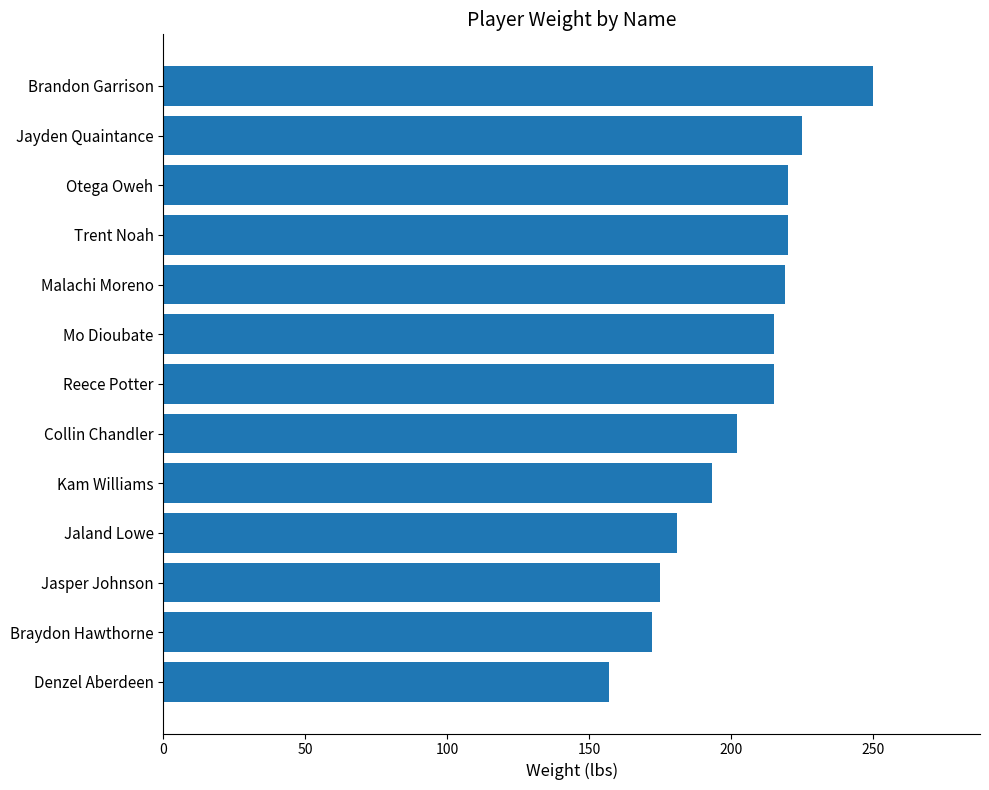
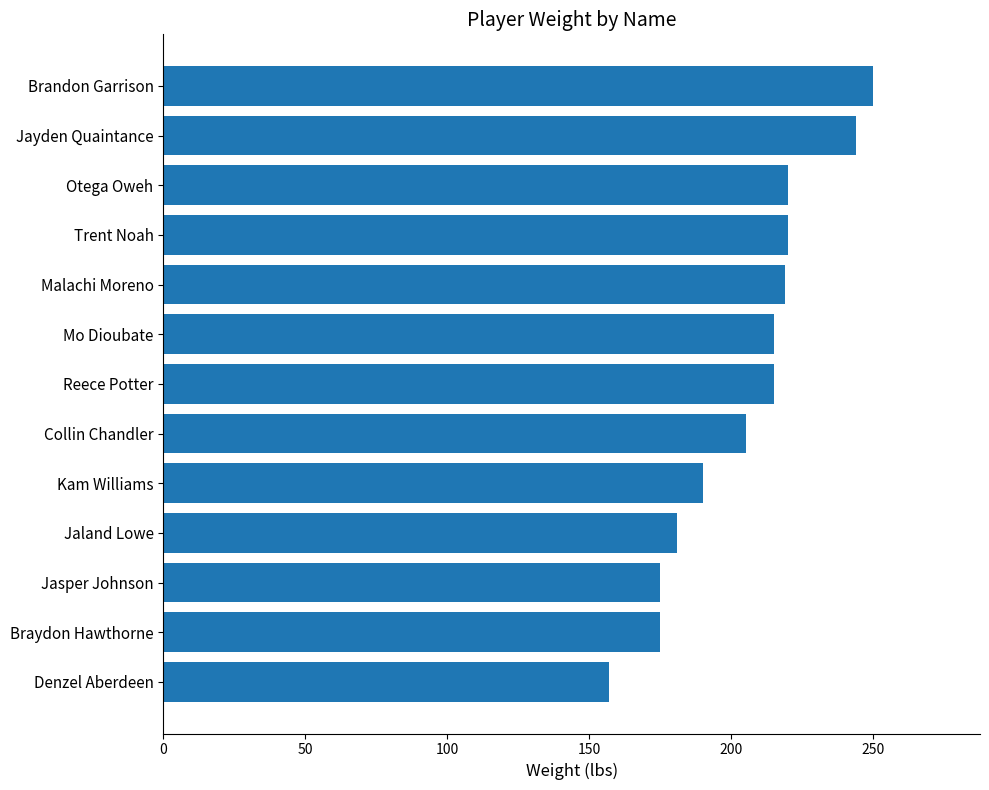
Jayden Quaintance: 225 -> 244
Collin Chandler: 202 -> 205
Kam Williams: 193 -> 190
Braydon Hawthorne: 172 -> 175
